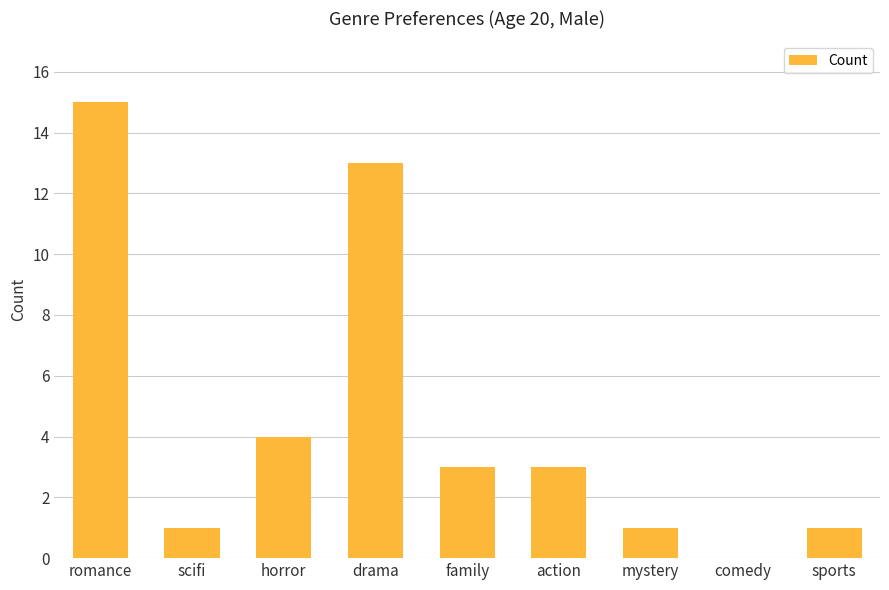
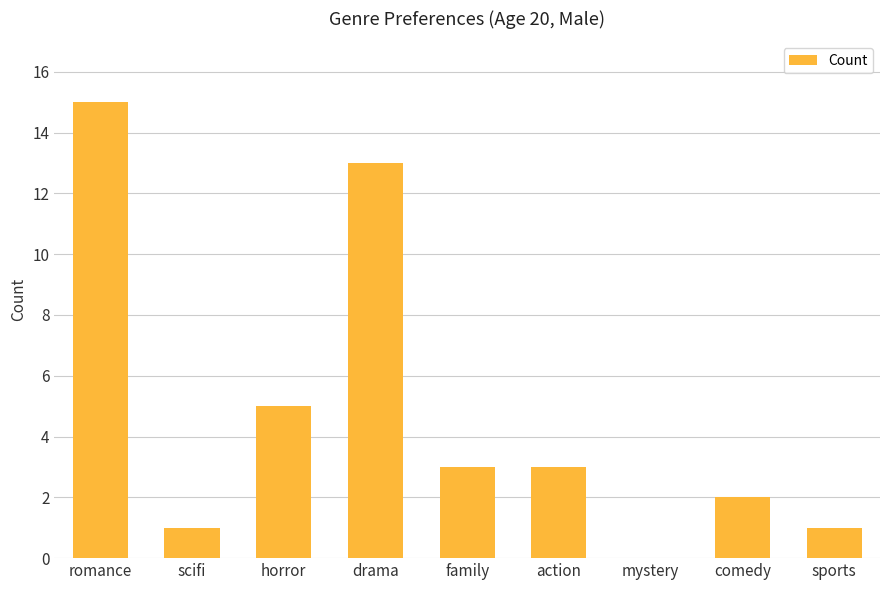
horror: 4 -> 5
mystery: 1 -> 0
comedy: 0 -> 2
